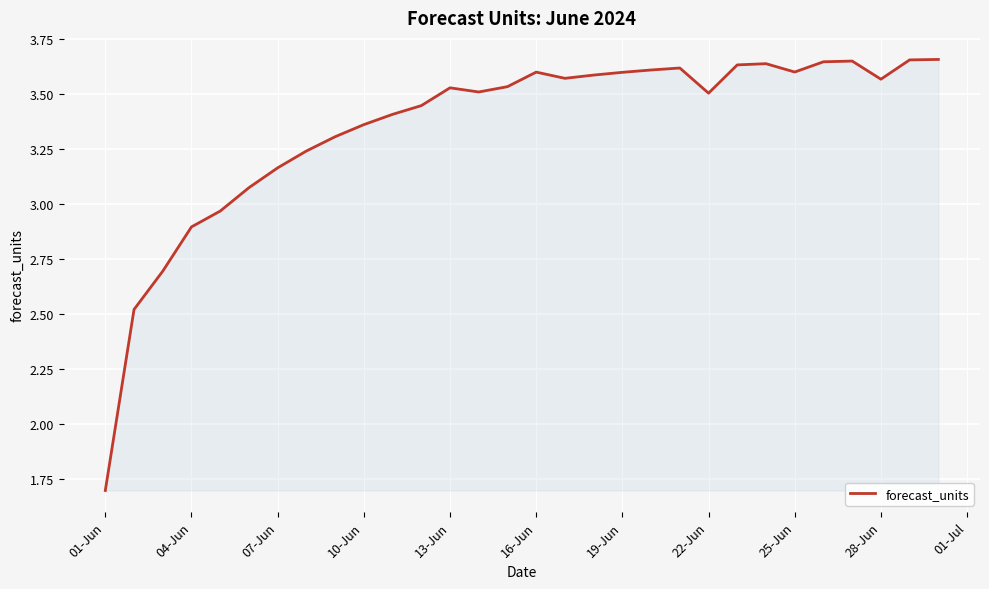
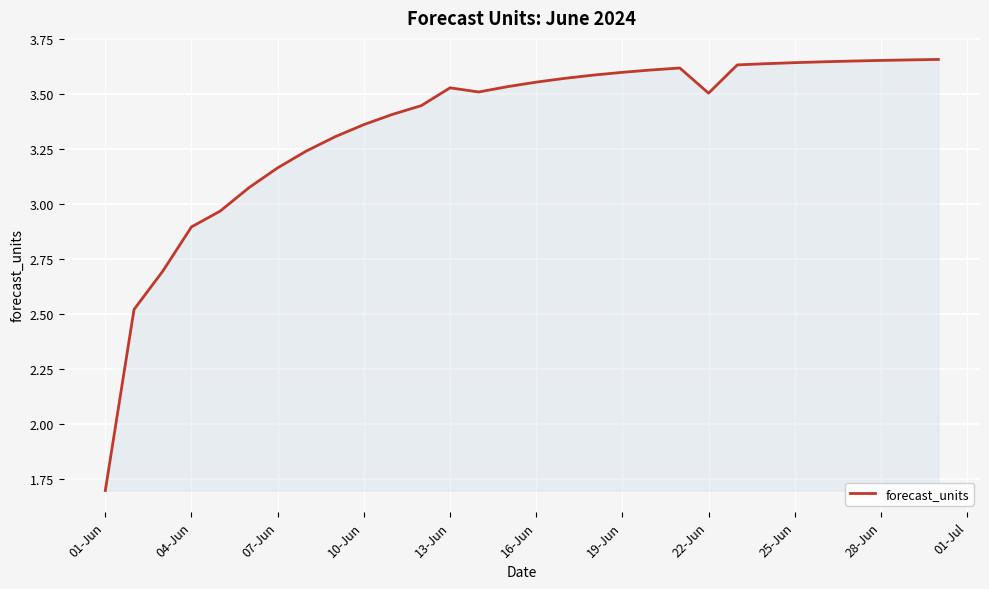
16-Jun: 3.60 -> 3.55
25-Jun: 3.60 -> 3.64
28-Jun: 3.57 -> 3.65
